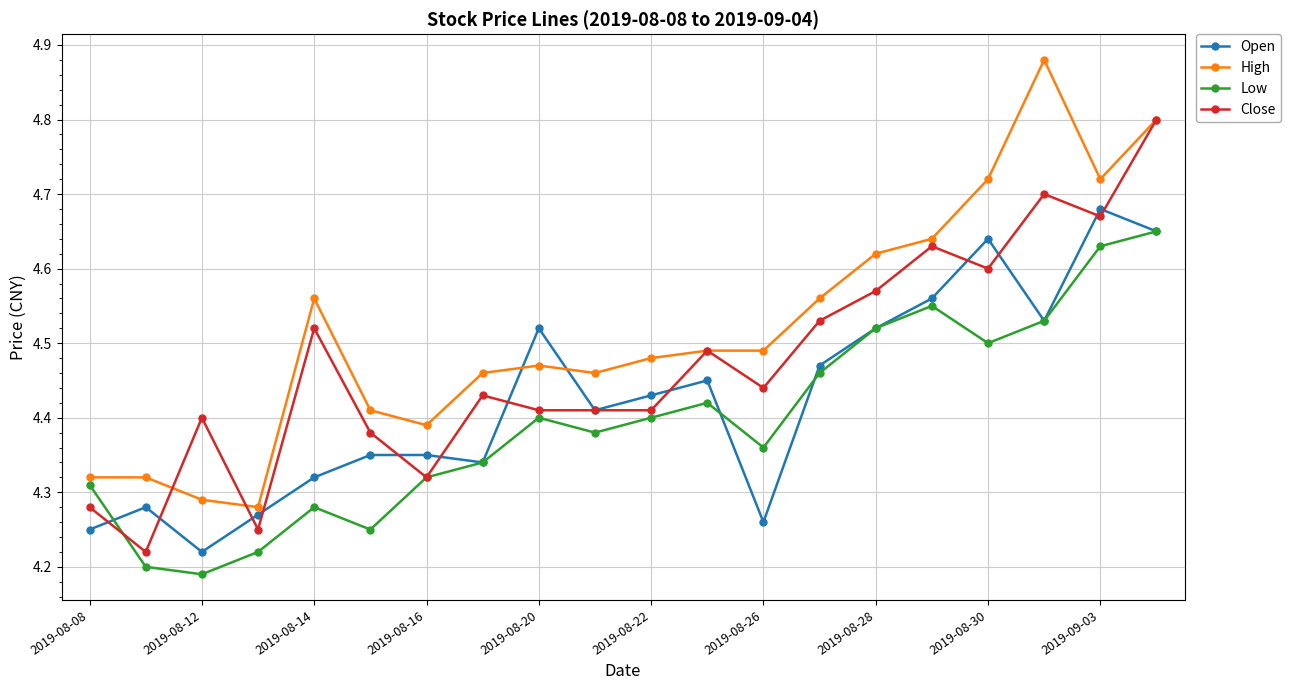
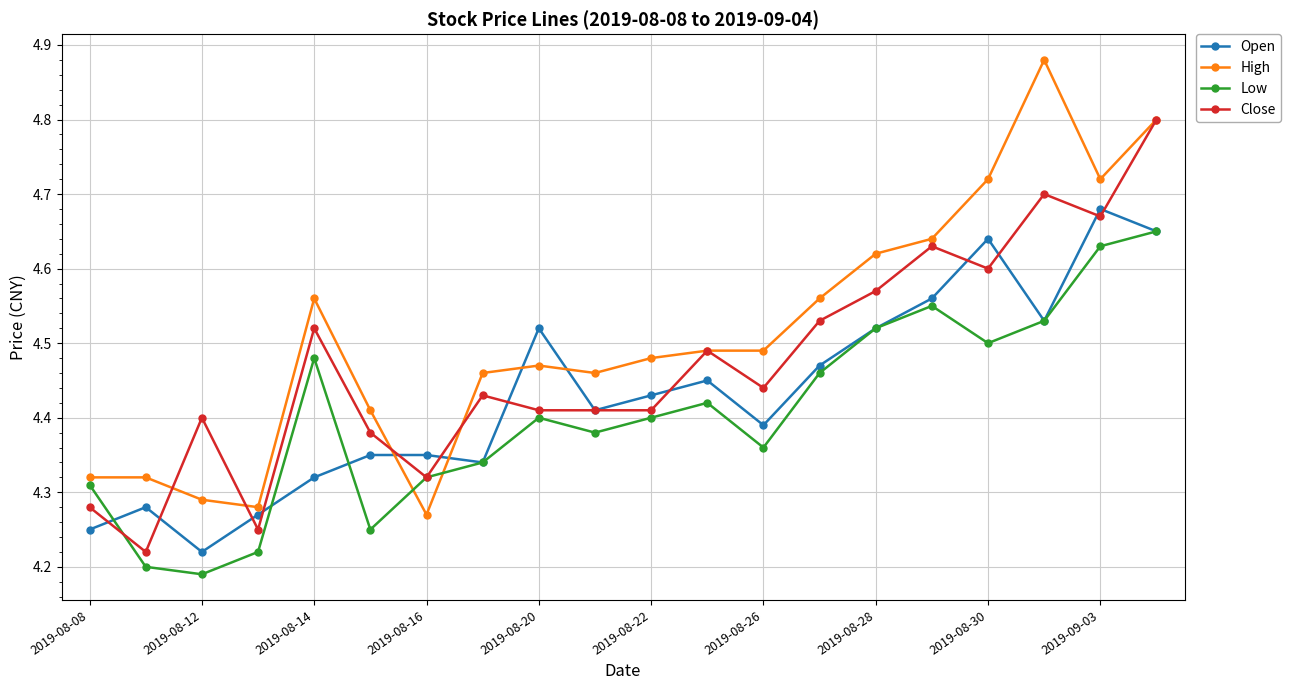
Low, 2019-08-14: 4.28 -> 4.48
High, 2019-08-16: 4.39 -> 4.27
Open, 2019-08-26: 4.26 -> 4.39
